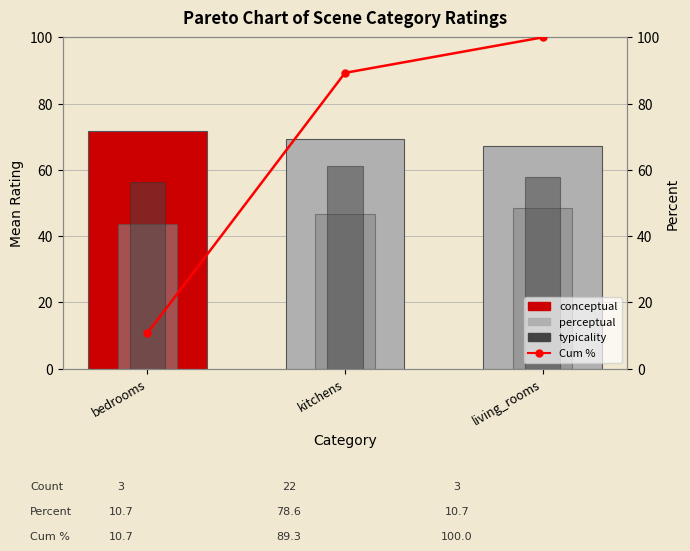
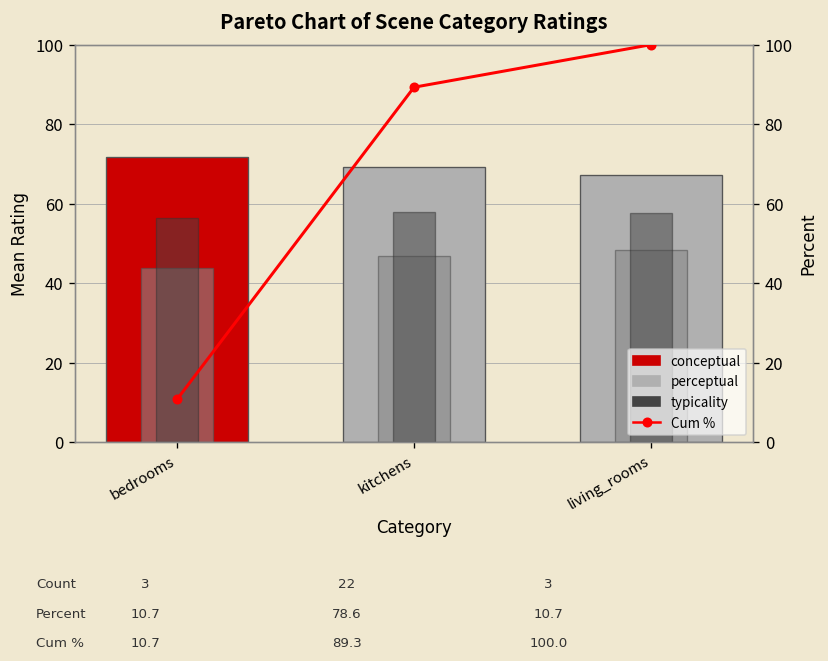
typicality, kitchens: 61 -> 58
